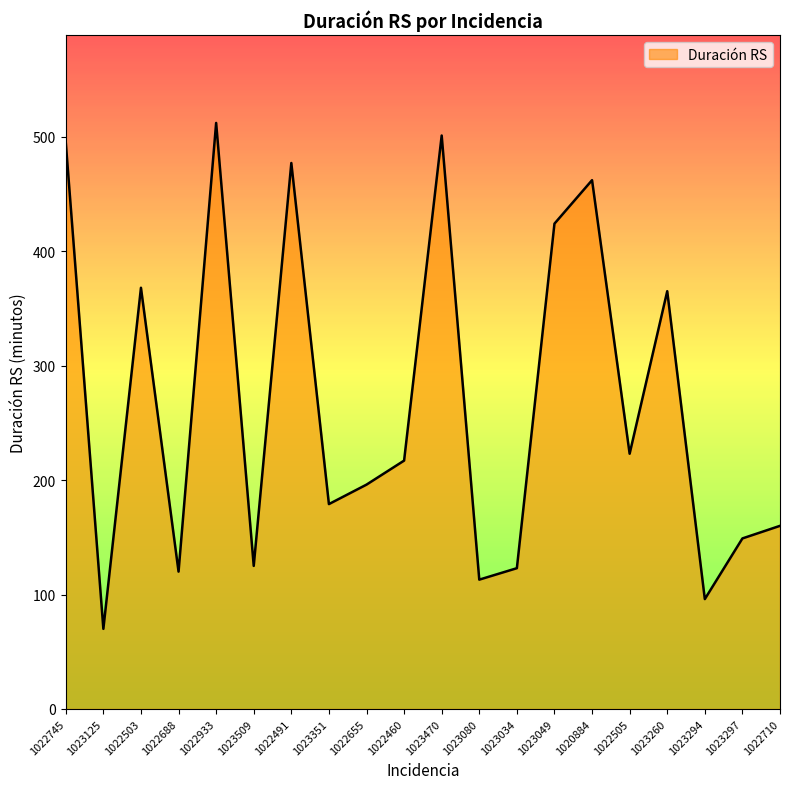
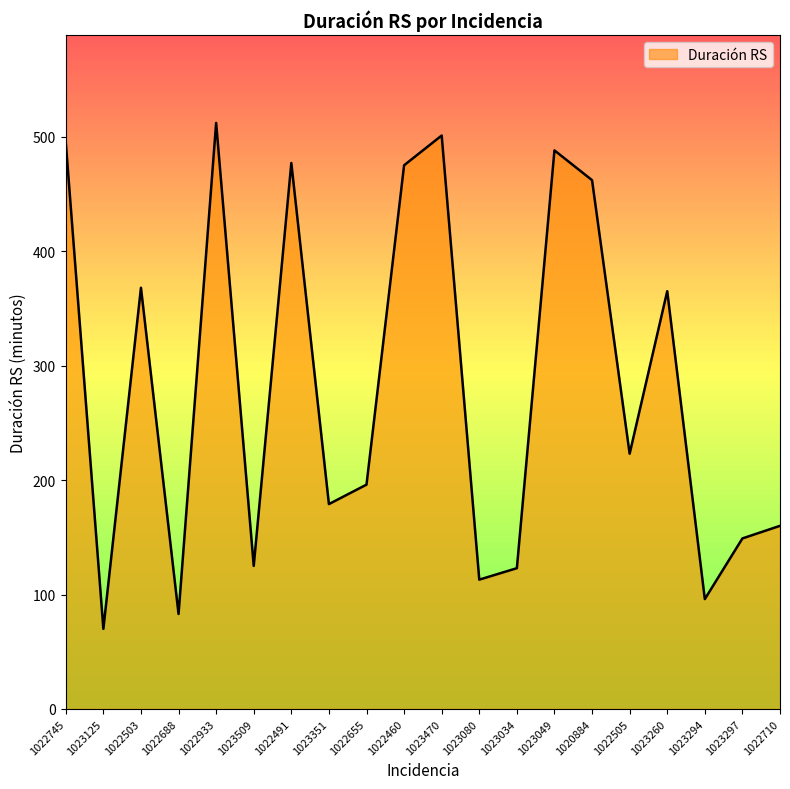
1022688: 120 -> 83
1022460: 217 -> 475
1023049: 424 -> 488
